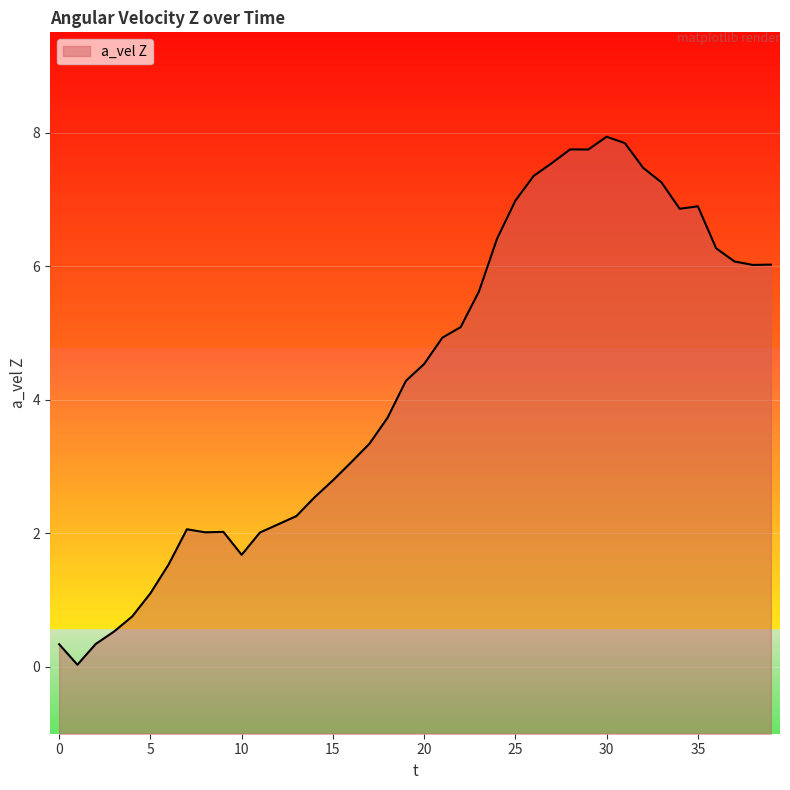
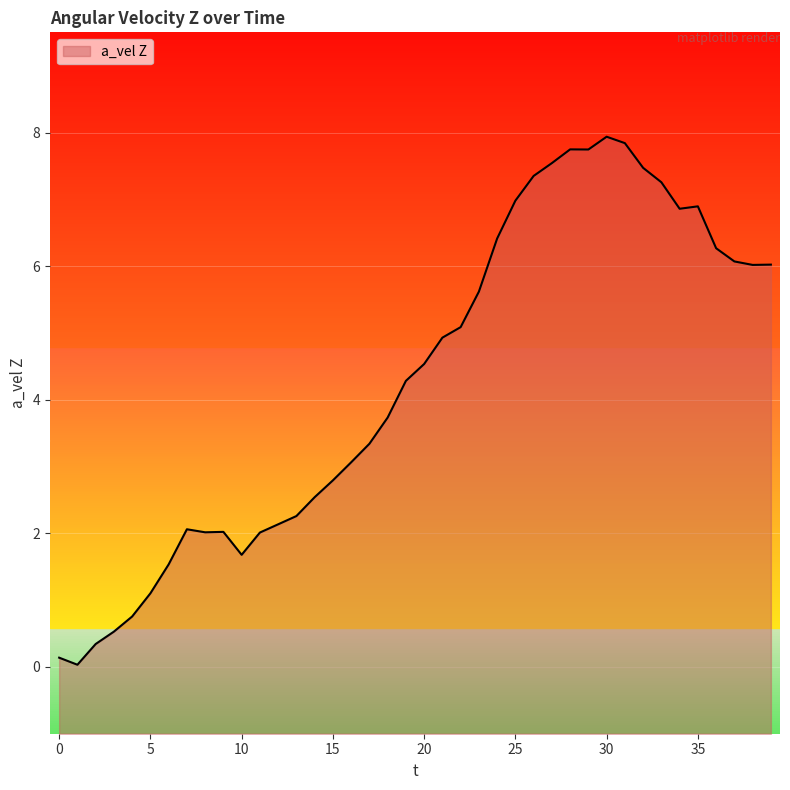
0: 0.3 -> 0.1
